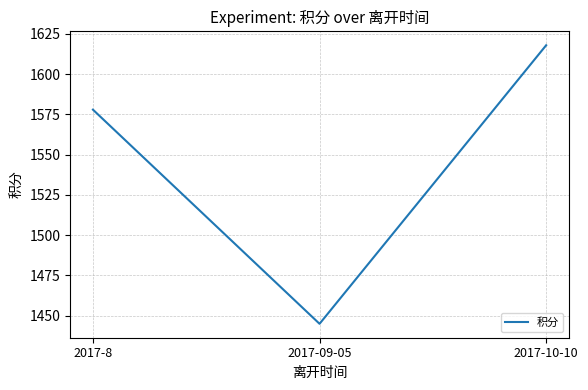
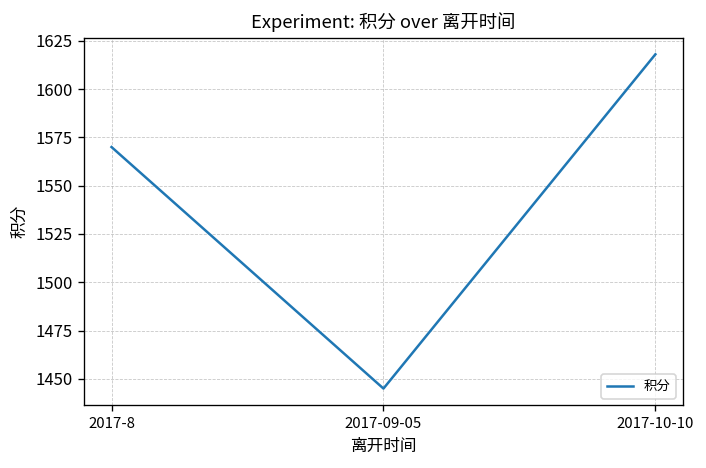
2017-8: 1578 -> 1570
